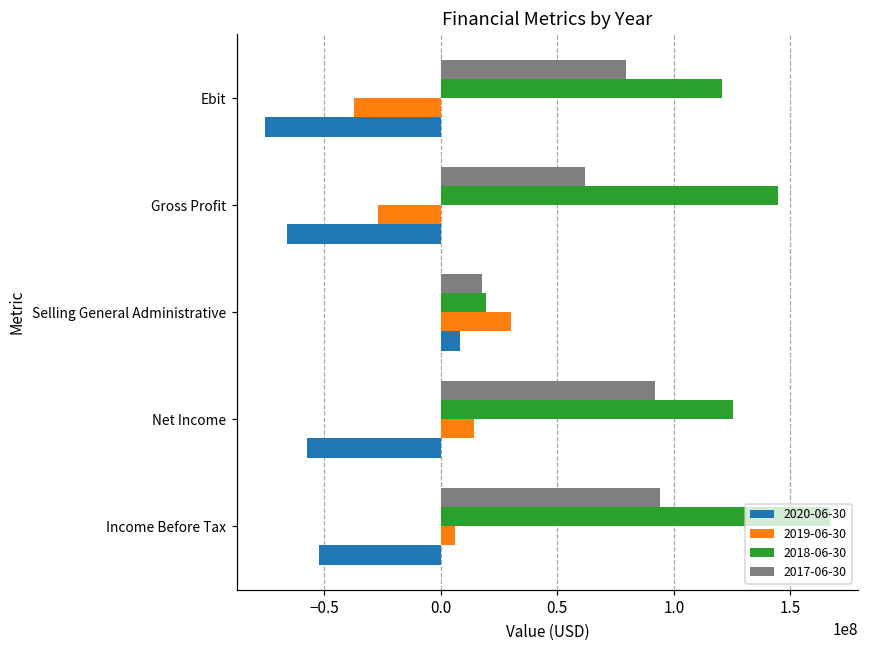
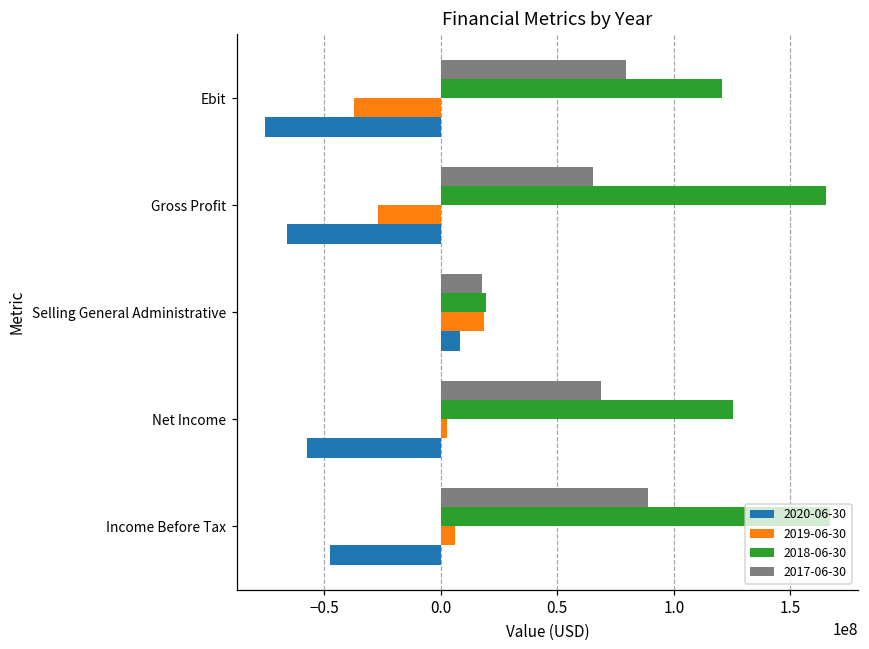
2017-06-30, Gross Profit: 62000000 -> 66000000
2018-06-30, Gross Profit: 145000000 -> 165000000
2019-06-30, Selling General Administrative: 30000000 -> 19000000
2017-06-30, Net Income: 92000000 -> 69000000
2019-06-30, Net Income: 15000000 -> 3000000
2017-06-30, Income Before Tax: 94000000 -> 89000000
2020-06-30, Income Before Tax: -52000000 -> -47000000
